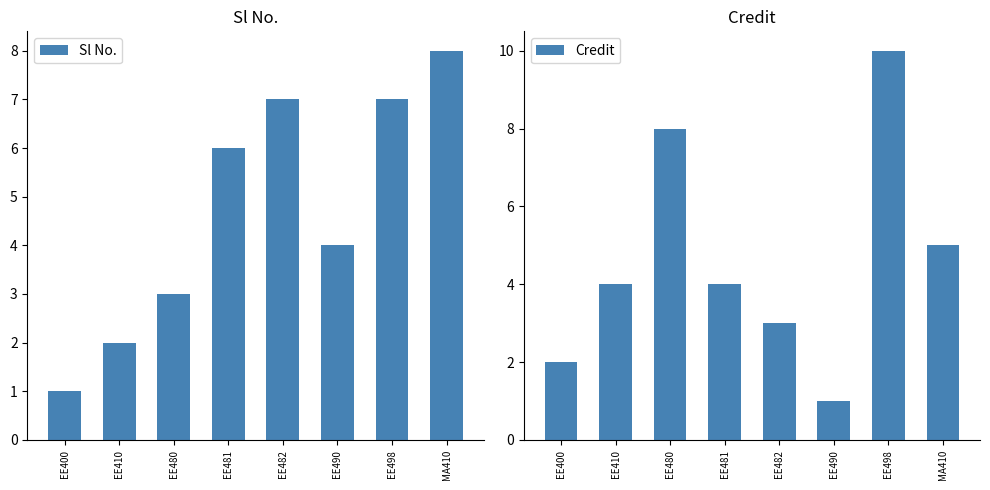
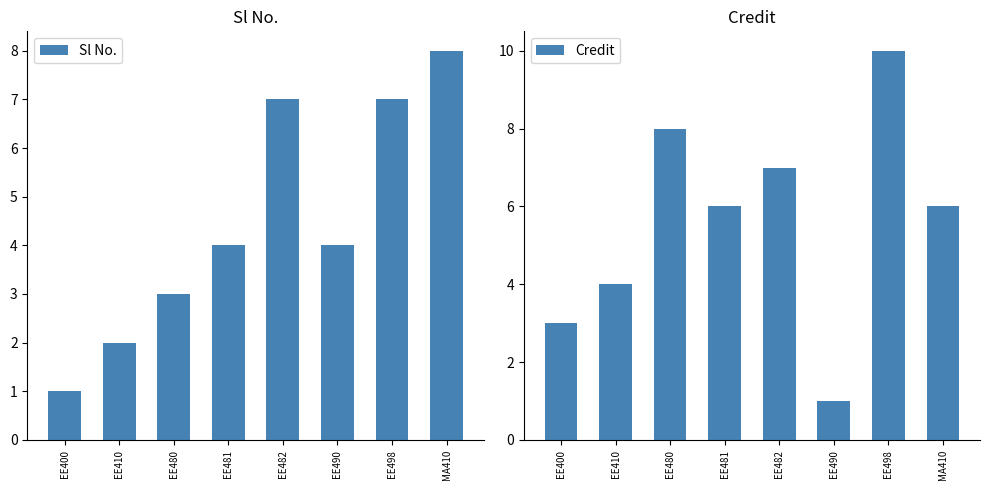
Sl No., EE481: 6 -> 4
Credit, EE400: 2 -> 3
Credit, EE481: 4 -> 6
Credit, EE482: 3 -> 7
Credit, MA410: 5 -> 6
